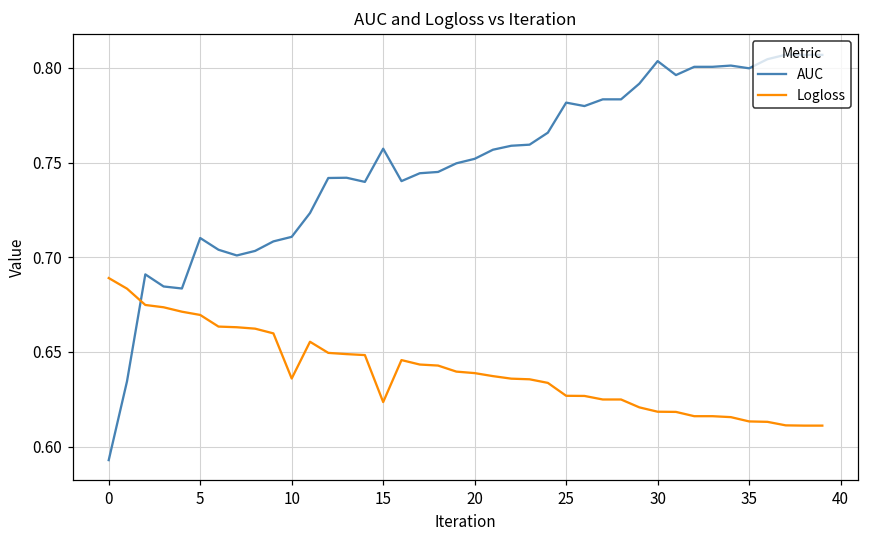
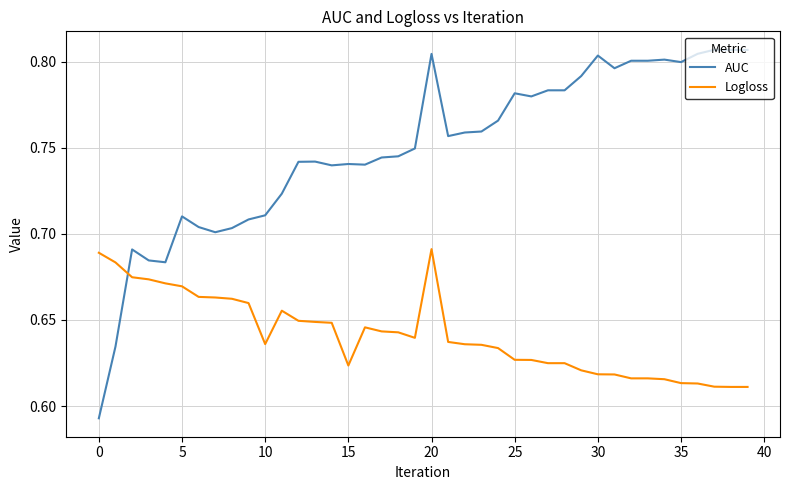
AUC, 15: 0.757 -> 0.741
AUC, 20: 0.752 -> 0.805
Logloss, 20: 0.639 -> 0.691
